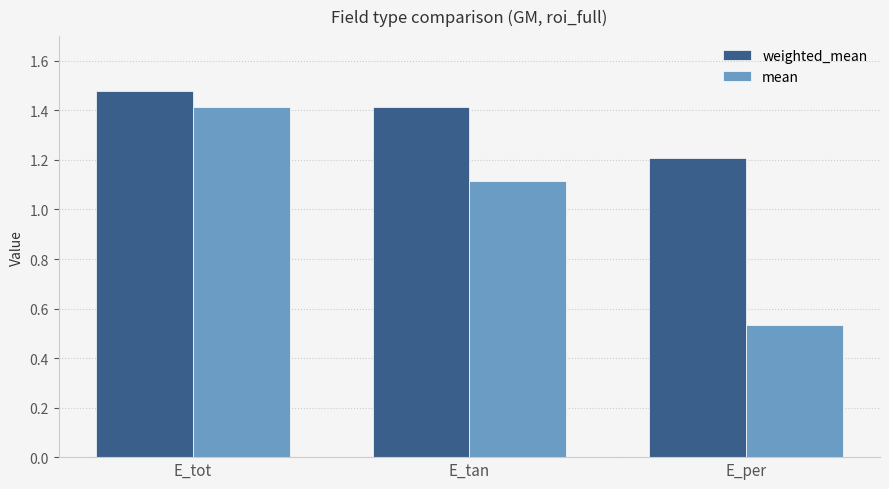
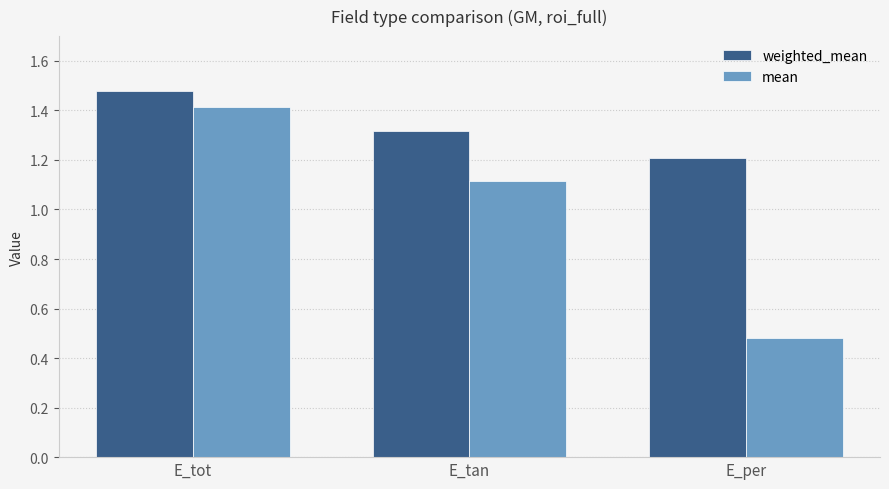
weighted_mean, E_tan: 1.41 -> 1.32
mean, E_per: 0.54 -> 0.48
